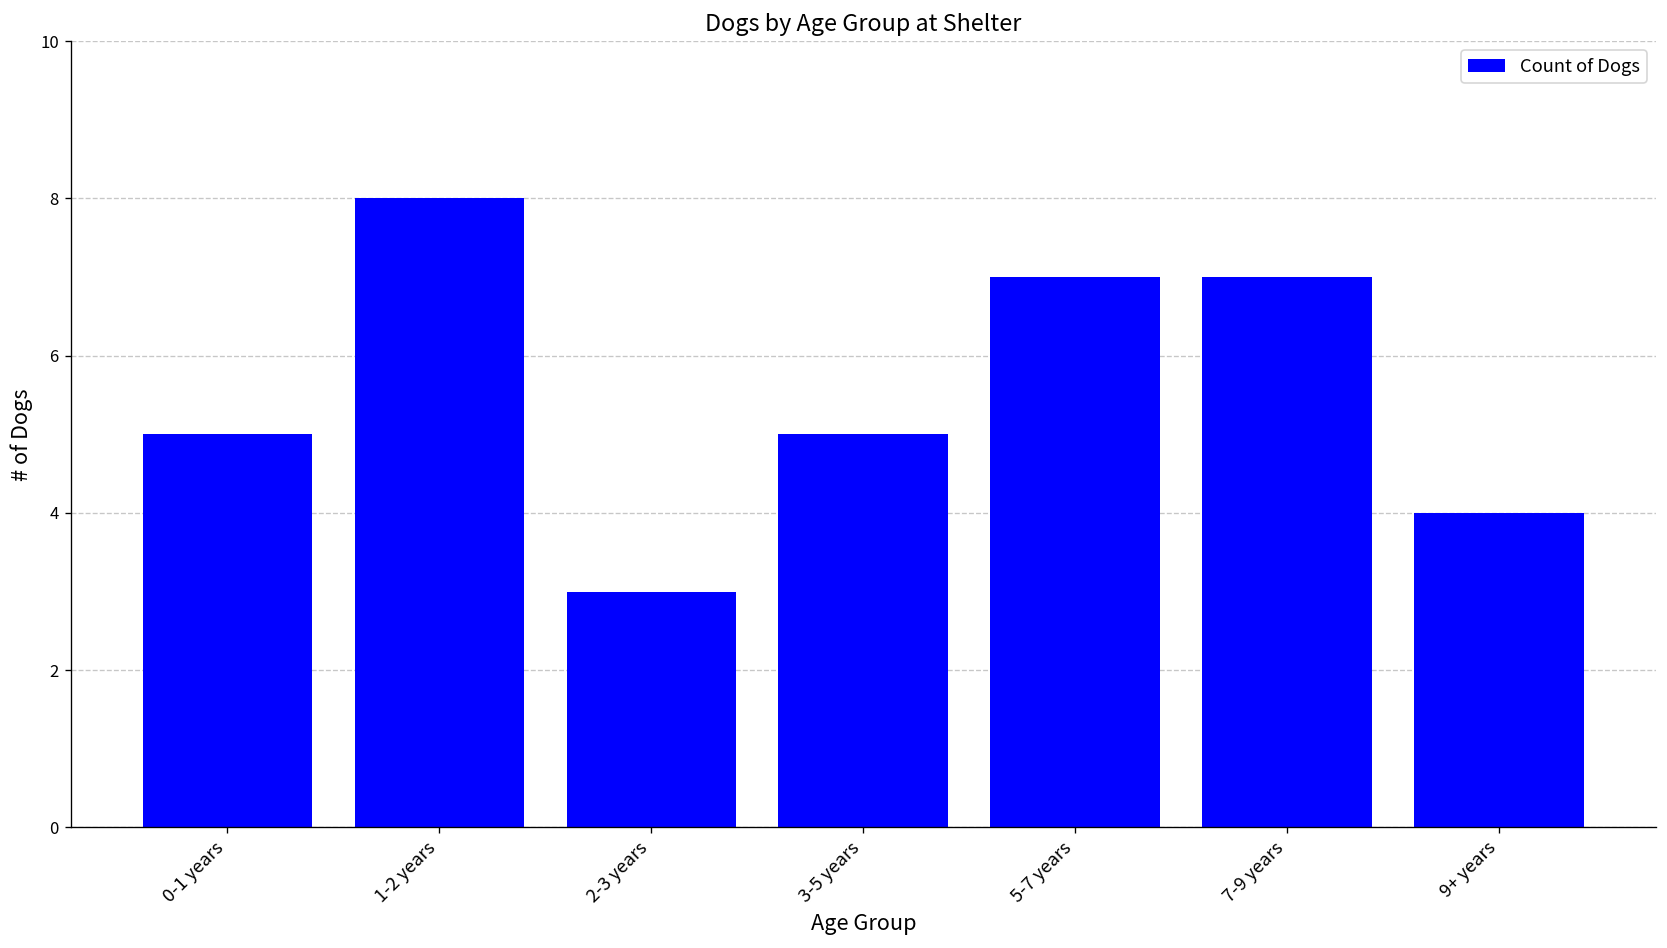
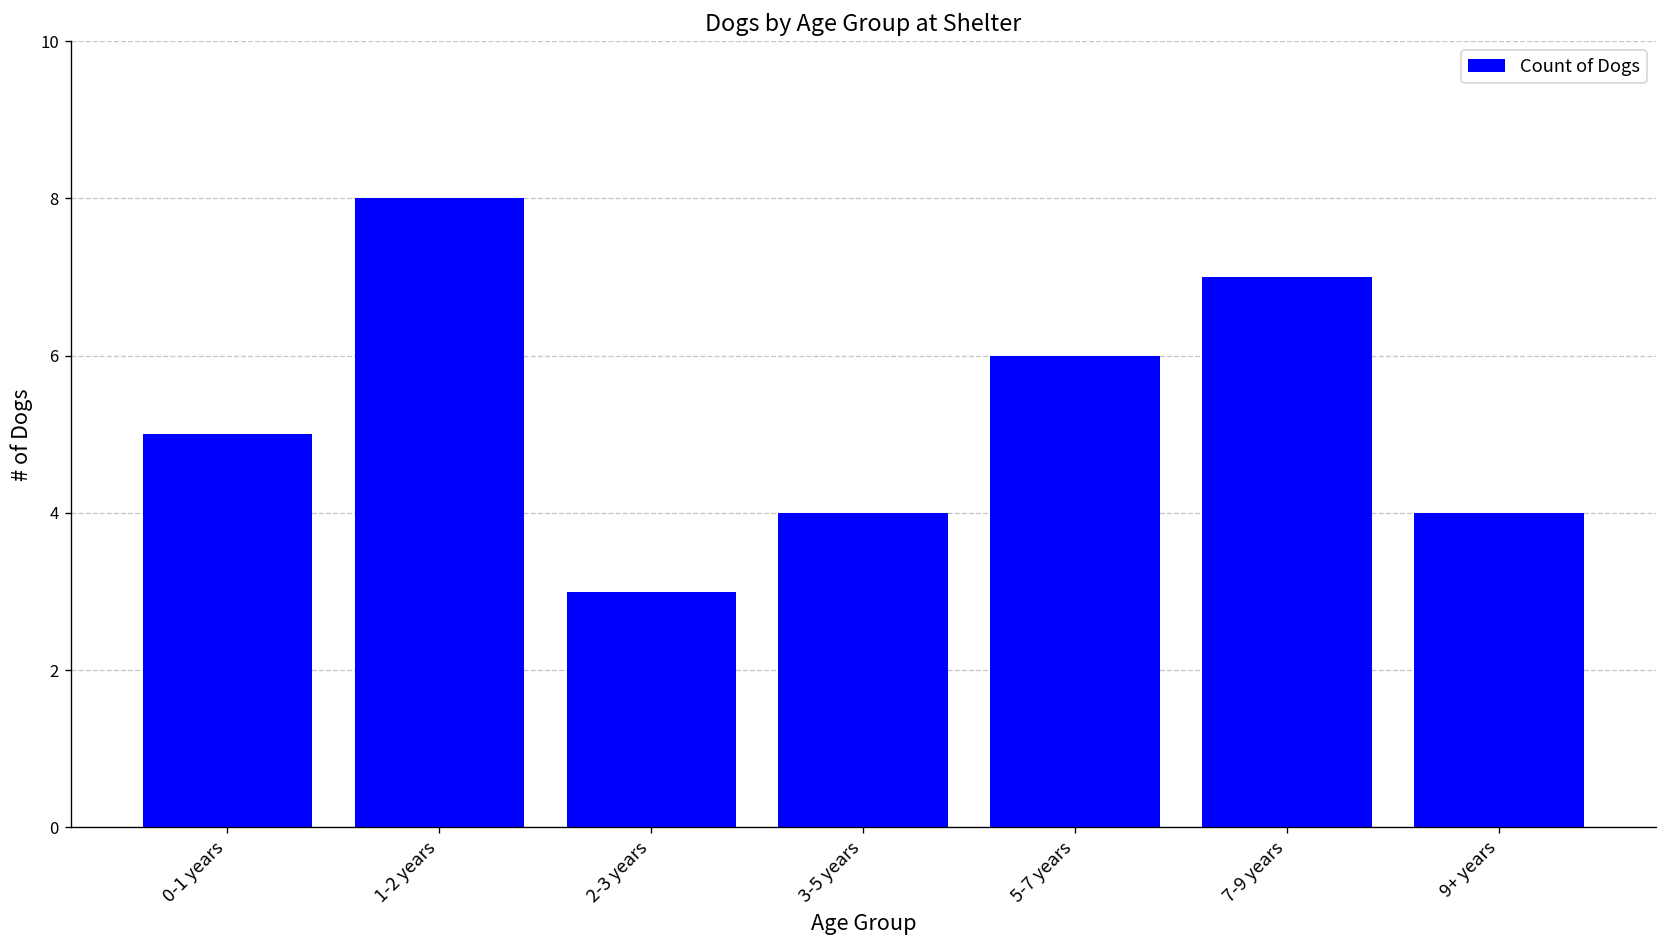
3-5 years: 5 -> 4
5-7 years: 7 -> 6
